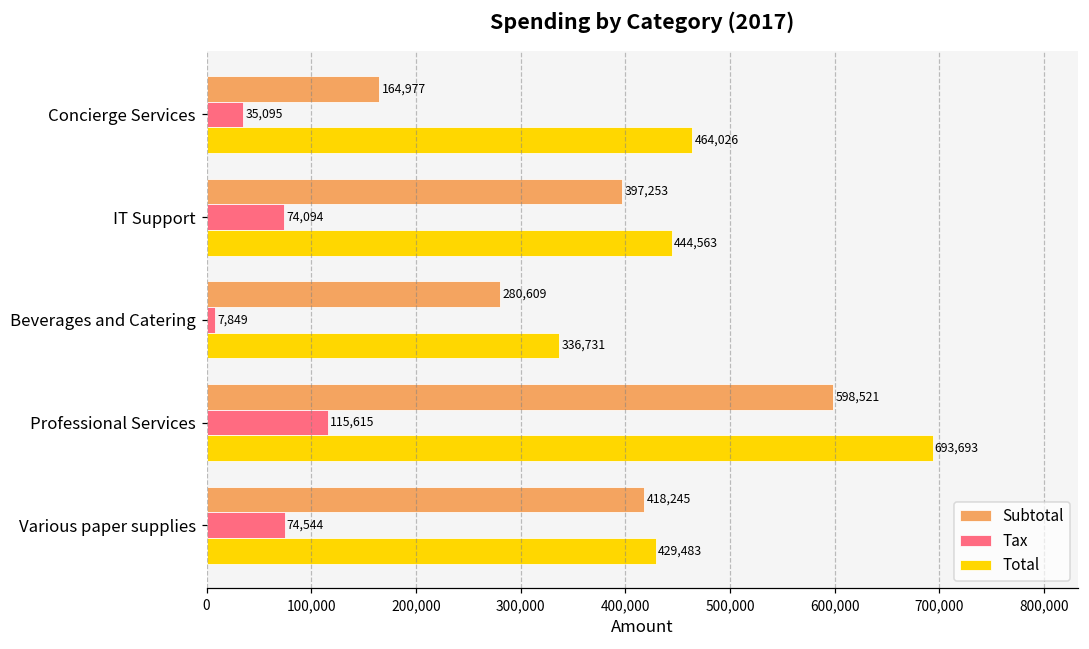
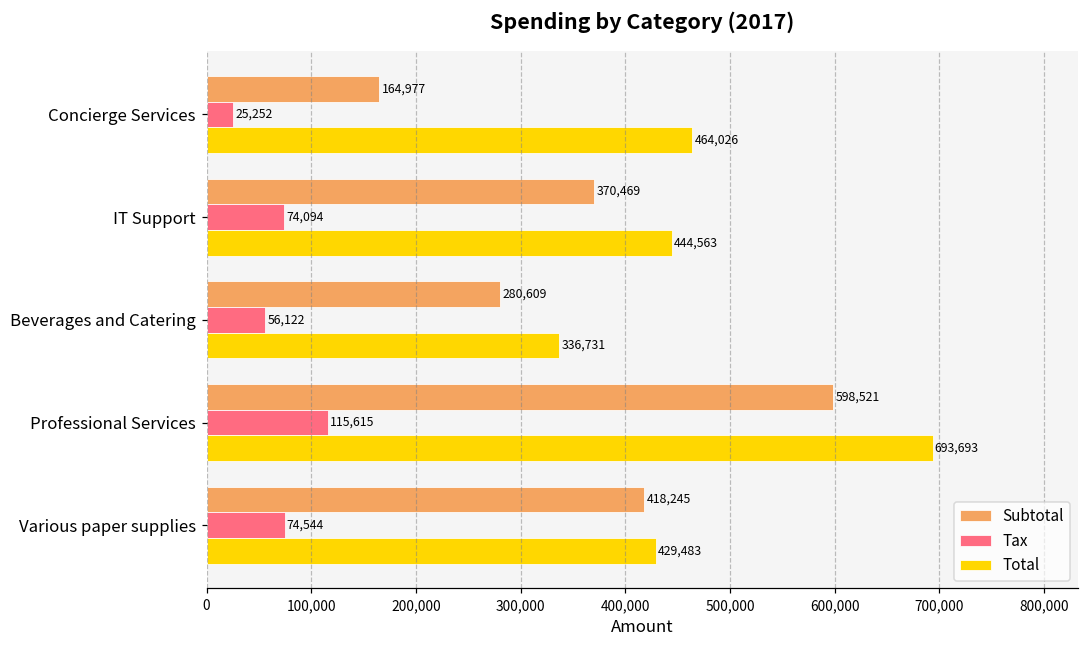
Tax, Concierge Services: 35,095 -> 25,252
Subtotal, IT Support: 397,253 -> 370,469
Tax, Beverages and Catering: 7,849 -> 56,122
